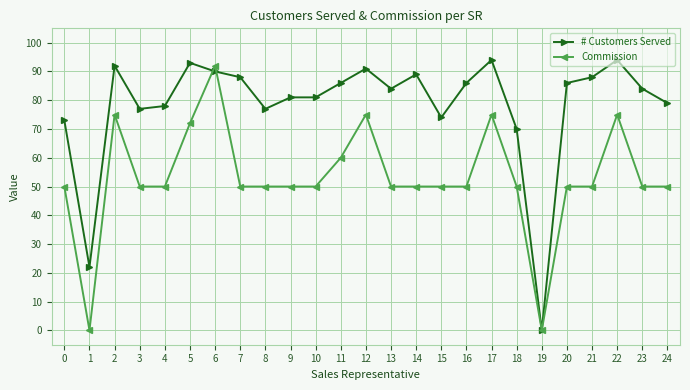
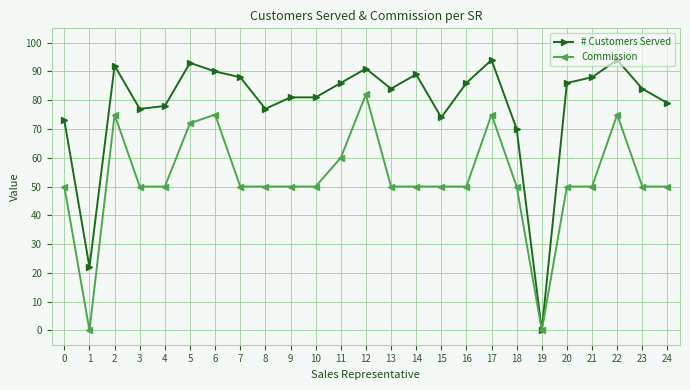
Commission, 6: 92 -> 75
Commission, 12: 75 -> 82
